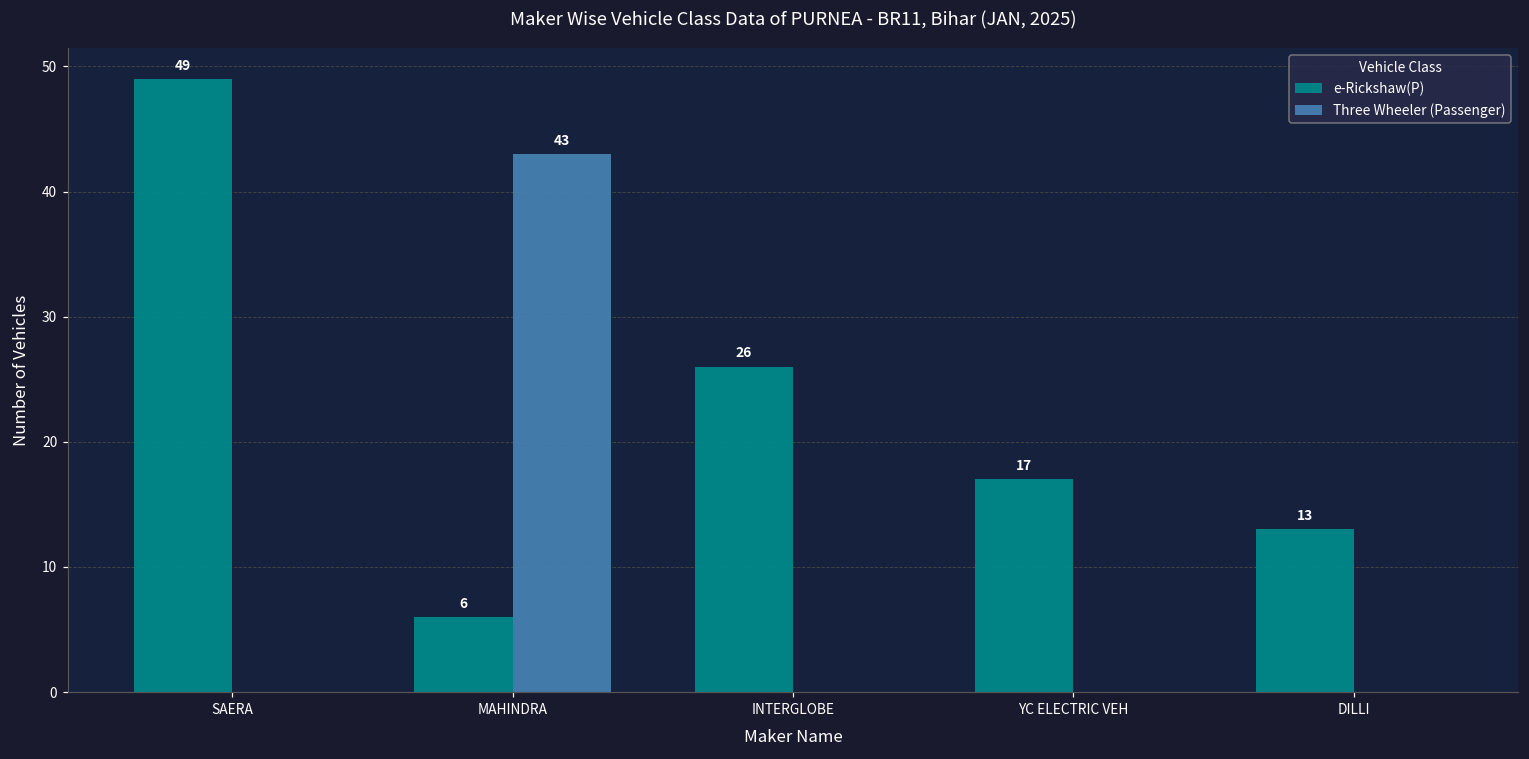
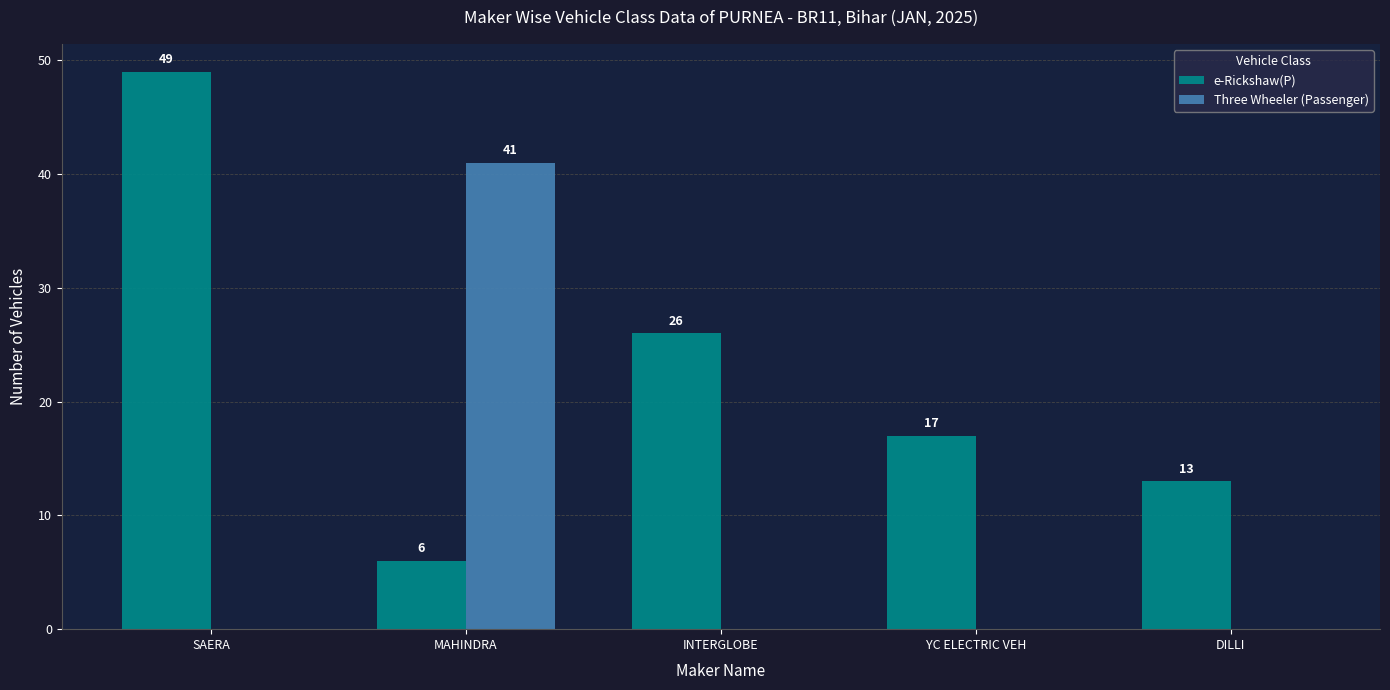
Three Wheeler (Passenger), MAHINDRA: 43 -> 41
